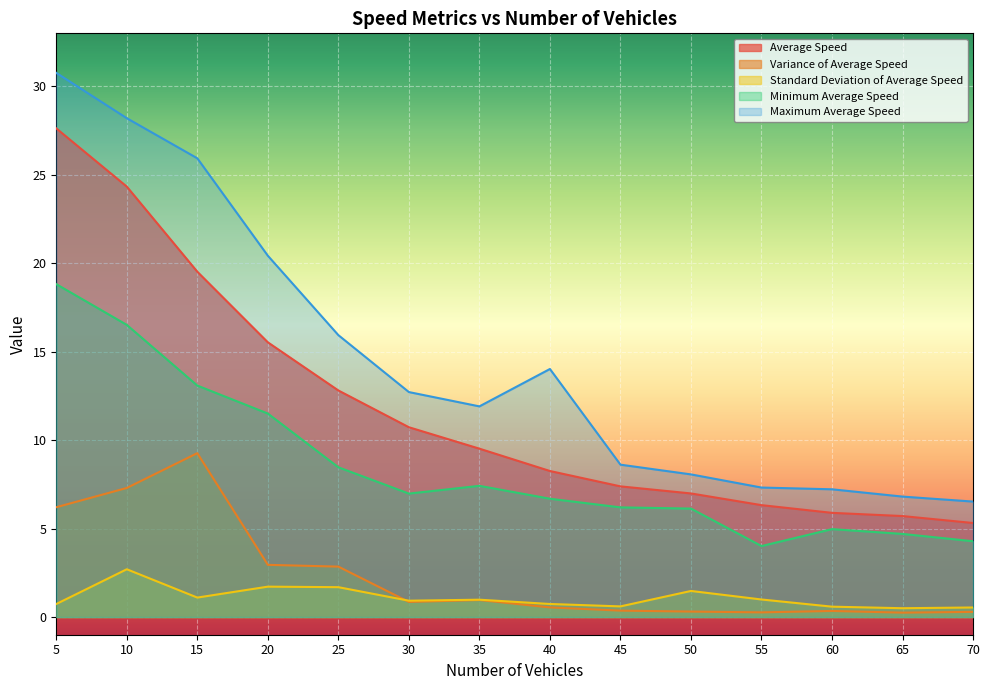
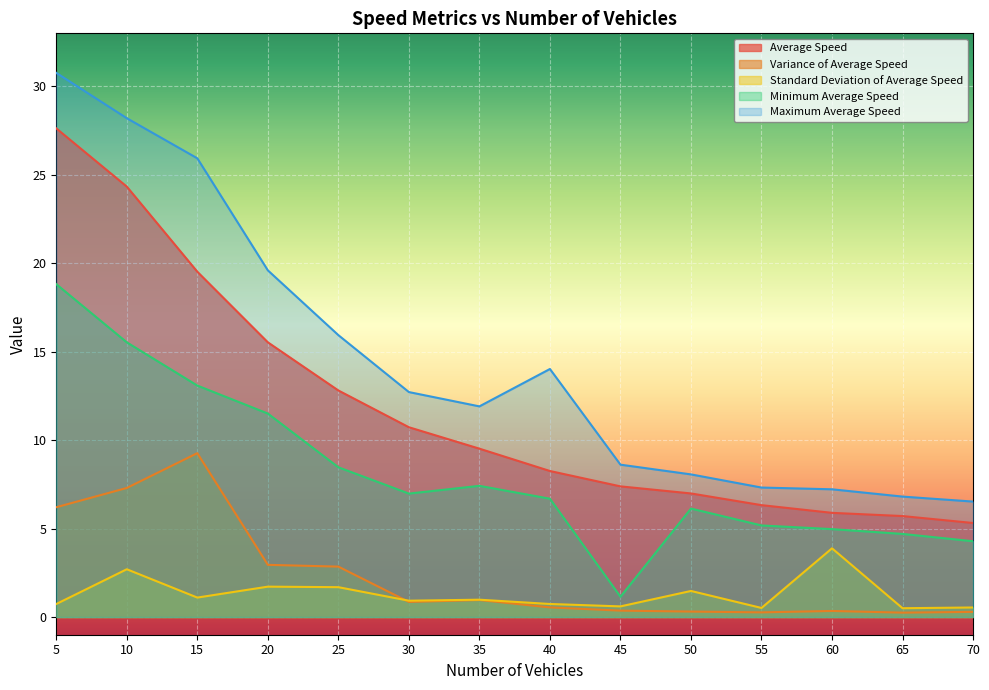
Minimum Average Speed, 10: 16.5 -> 15.5
Maximum Average Speed, 20: 20.4 -> 19.6
Minimum Average Speed, 45: 6.2 -> 1.1
Standard Deviation of Average Speed, 55: 1.0 -> 0.5
Minimum Average Speed, 55: 4.0 -> 5.2
Standard Deviation of Average Speed, 60: 0.6 -> 3.9
